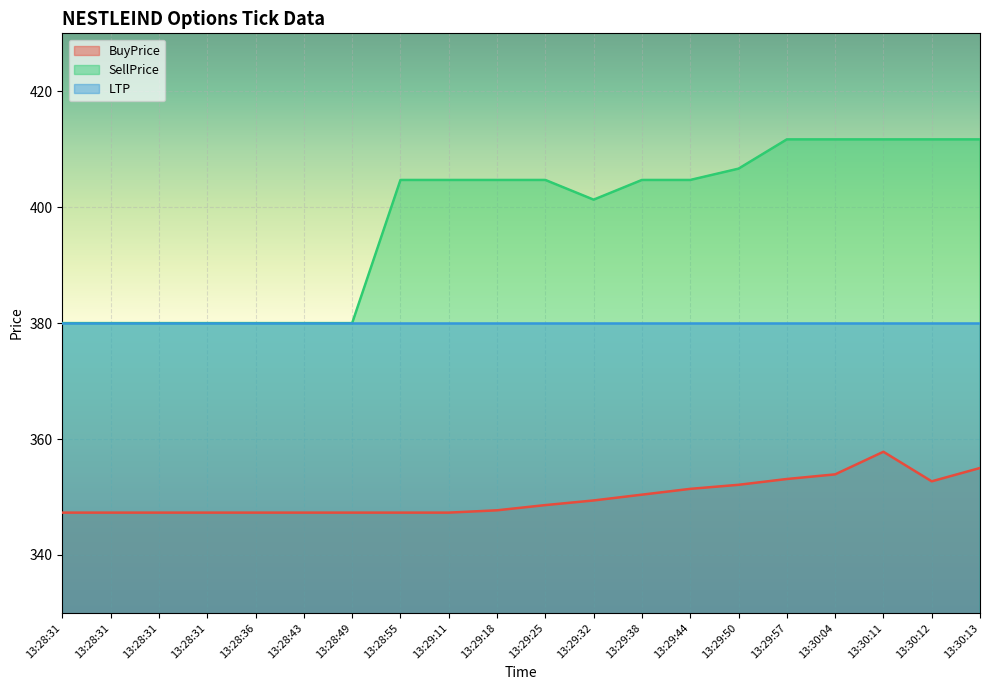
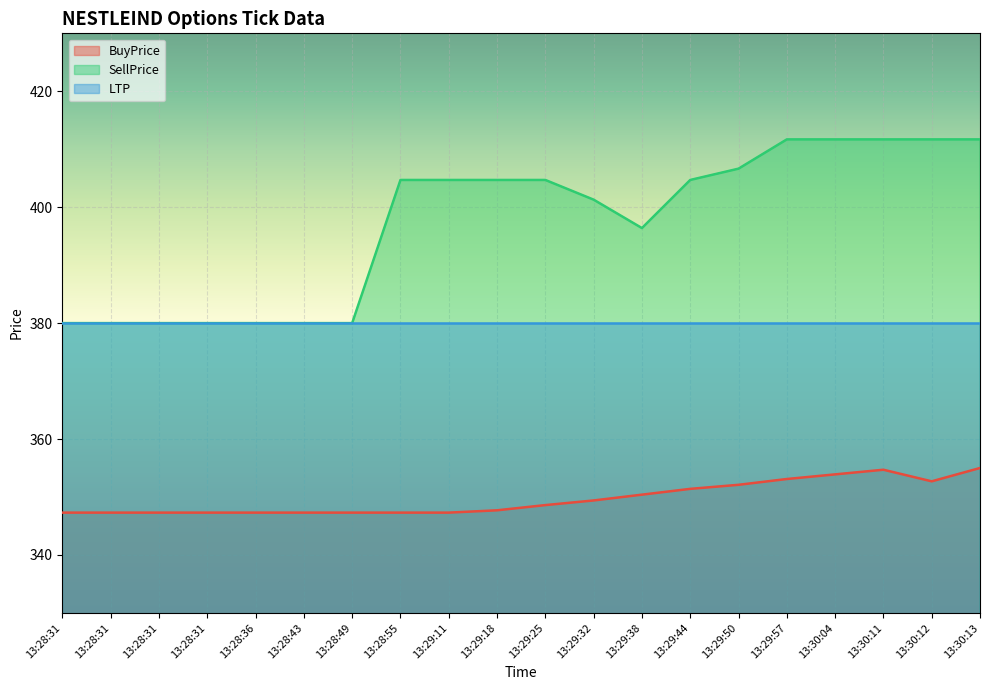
SellPrice, 13:29:38: 405 -> 396
BuyPrice, 13:30:11: 358 -> 355
